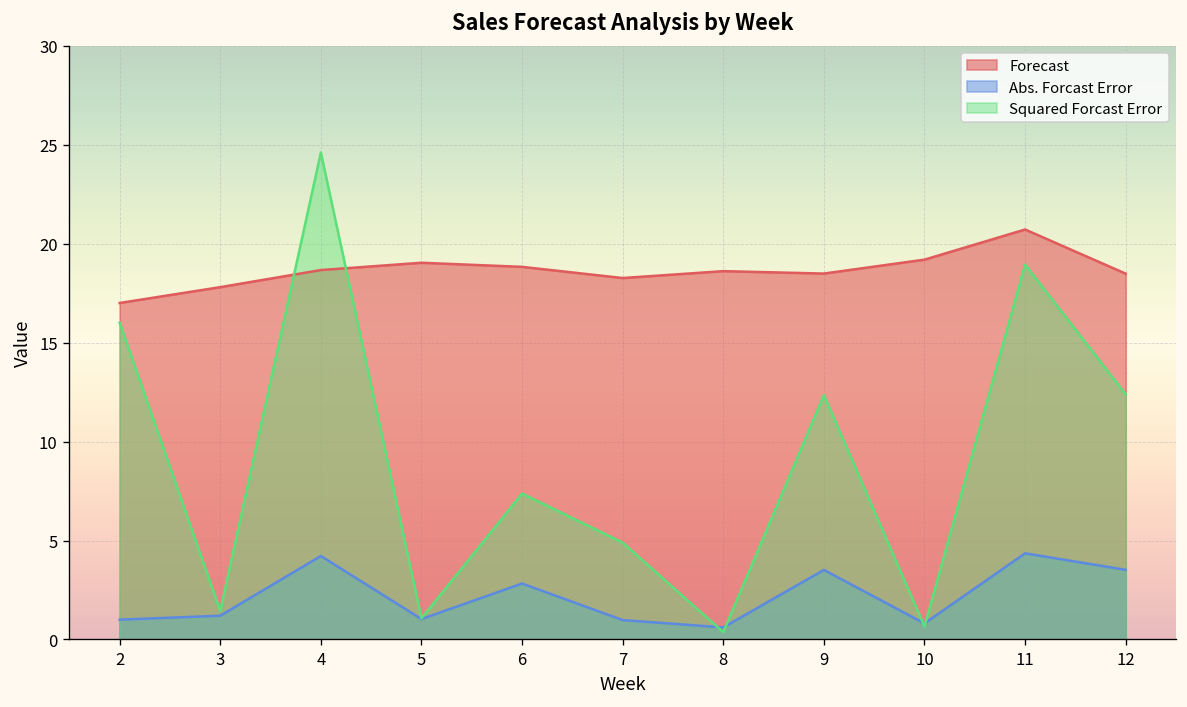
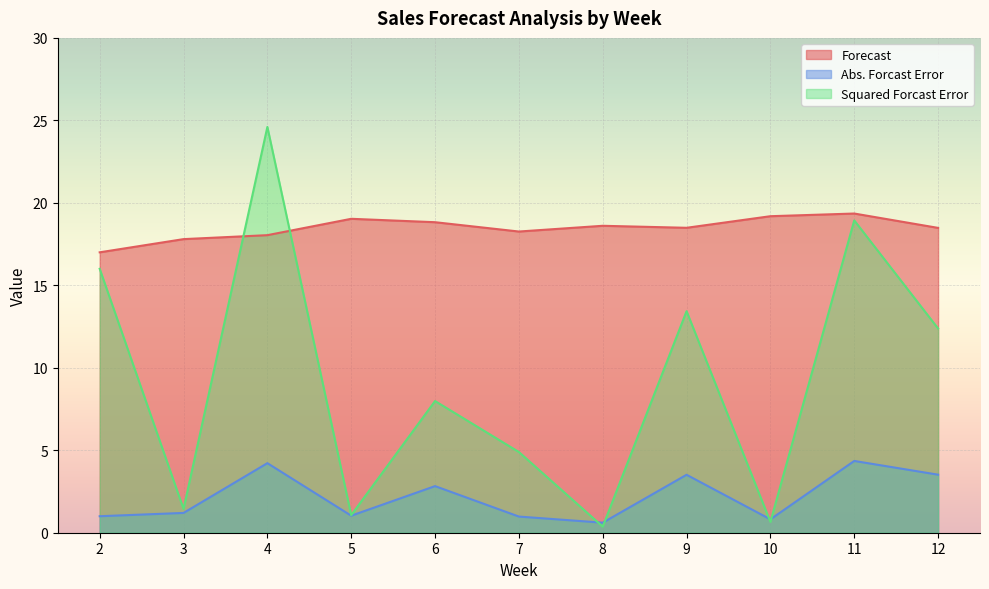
Forecast, 4: 18.7 -> 18.0
Squared Forcast Error, 6: 7.4 -> 8.0
Squared Forcast Error, 9: 12.3 -> 13.4
Forecast, 11: 20.7 -> 19.4
